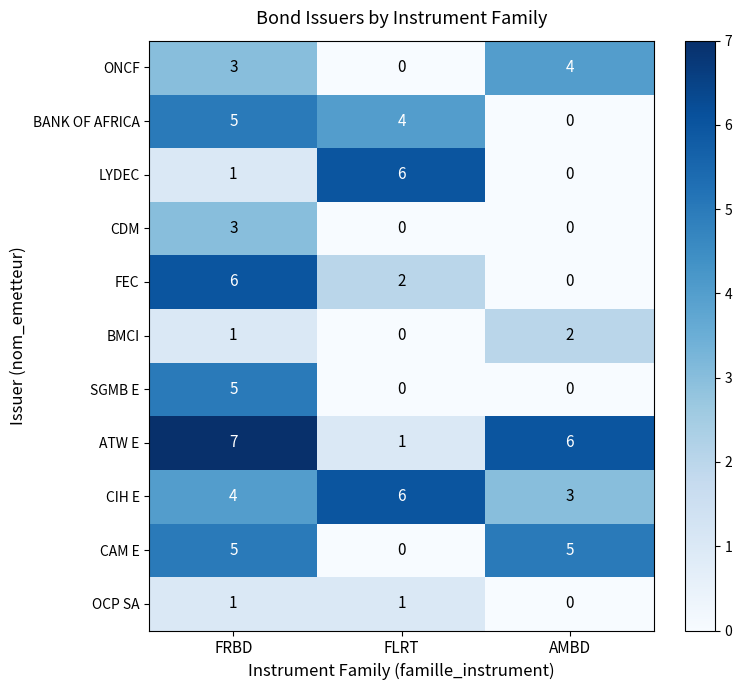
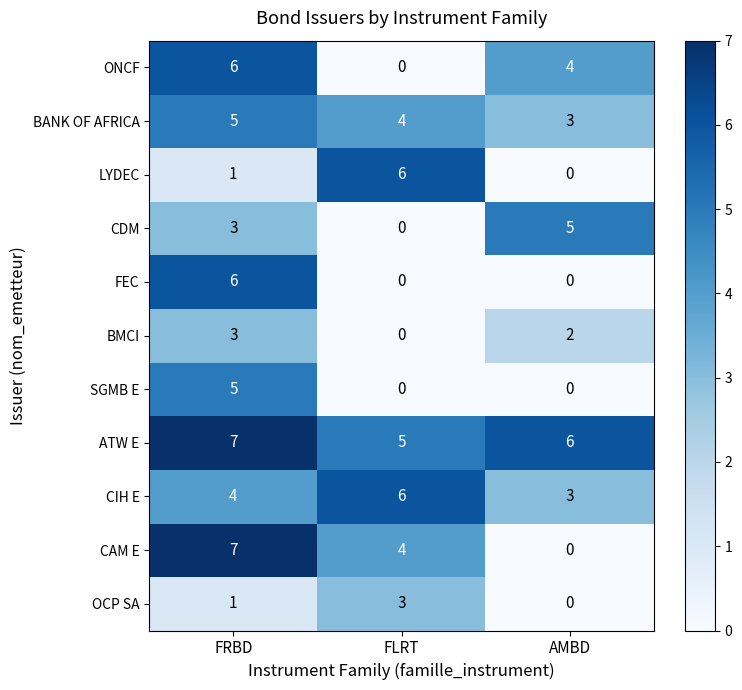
ONCF, FRBD: 3 -> 6
BANK OF AFRICA, AMBD: 0 -> 3
CDM, AMBD: 0 -> 5
FEC, FLRT: 2 -> 0
BMCI, FRBD: 1 -> 3
ATW E, FLRT: 1 -> 5
CAM E, FRBD: 5 -> 7
CAM E, FLRT: 0 -> 4
CAM E, AMBD: 5 -> 0
OCP SA, FLRT: 1 -> 3
